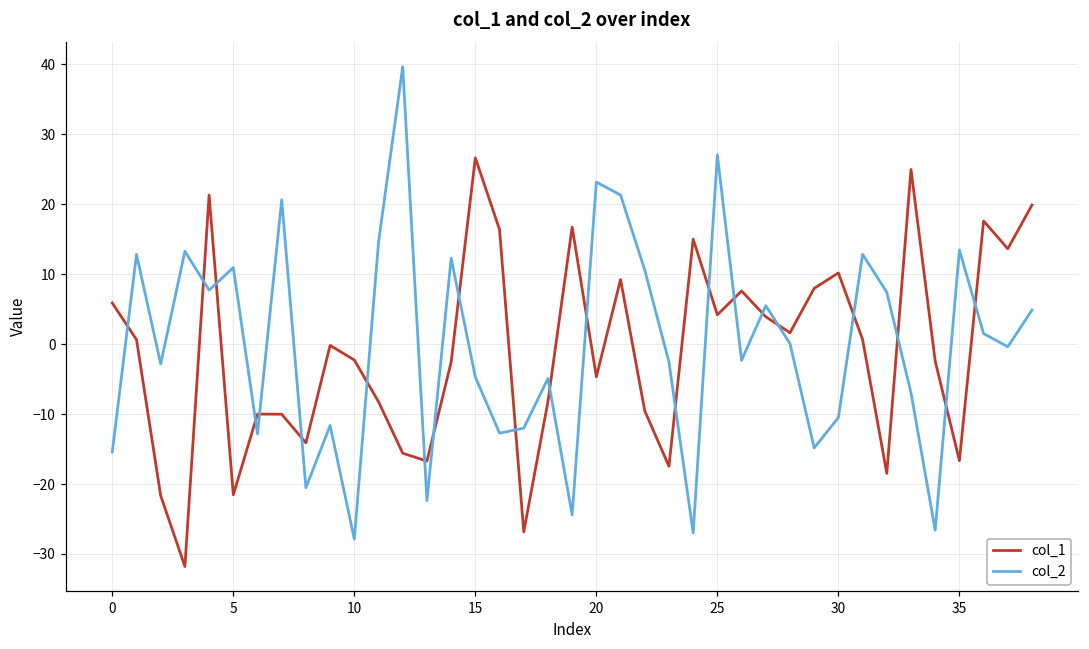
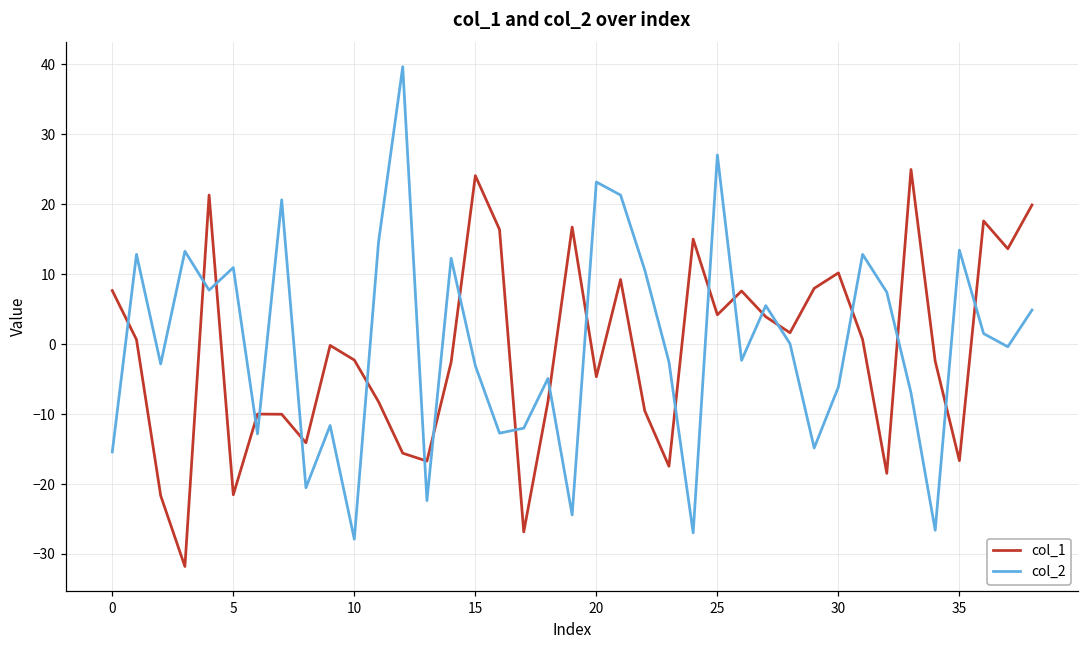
col_1, 0: 6 -> 8
col_1, 15: 27 -> 24
col_2, 15: -5 -> -3
col_2, 30: -10 -> -6
